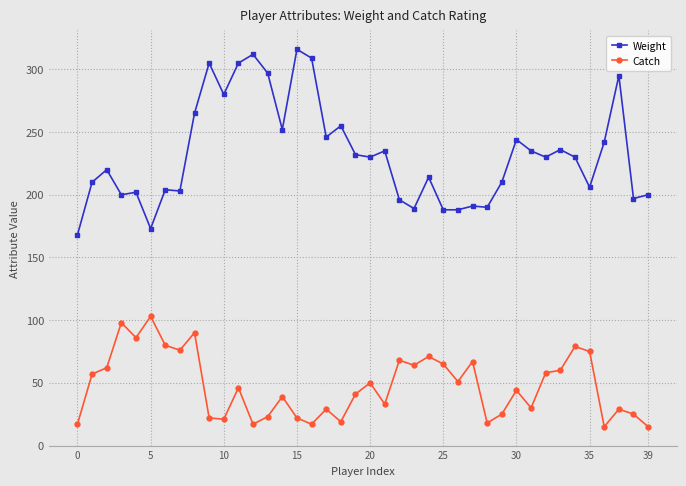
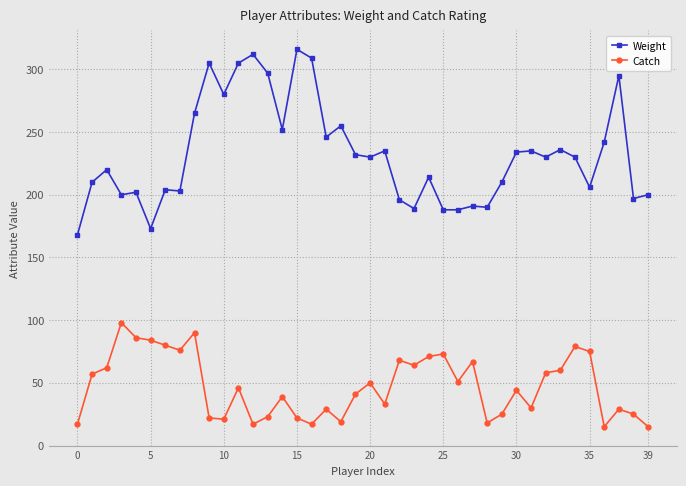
Catch, 5: 103 -> 84
Catch, 25: 65 -> 73
Weight, 30: 244 -> 234
